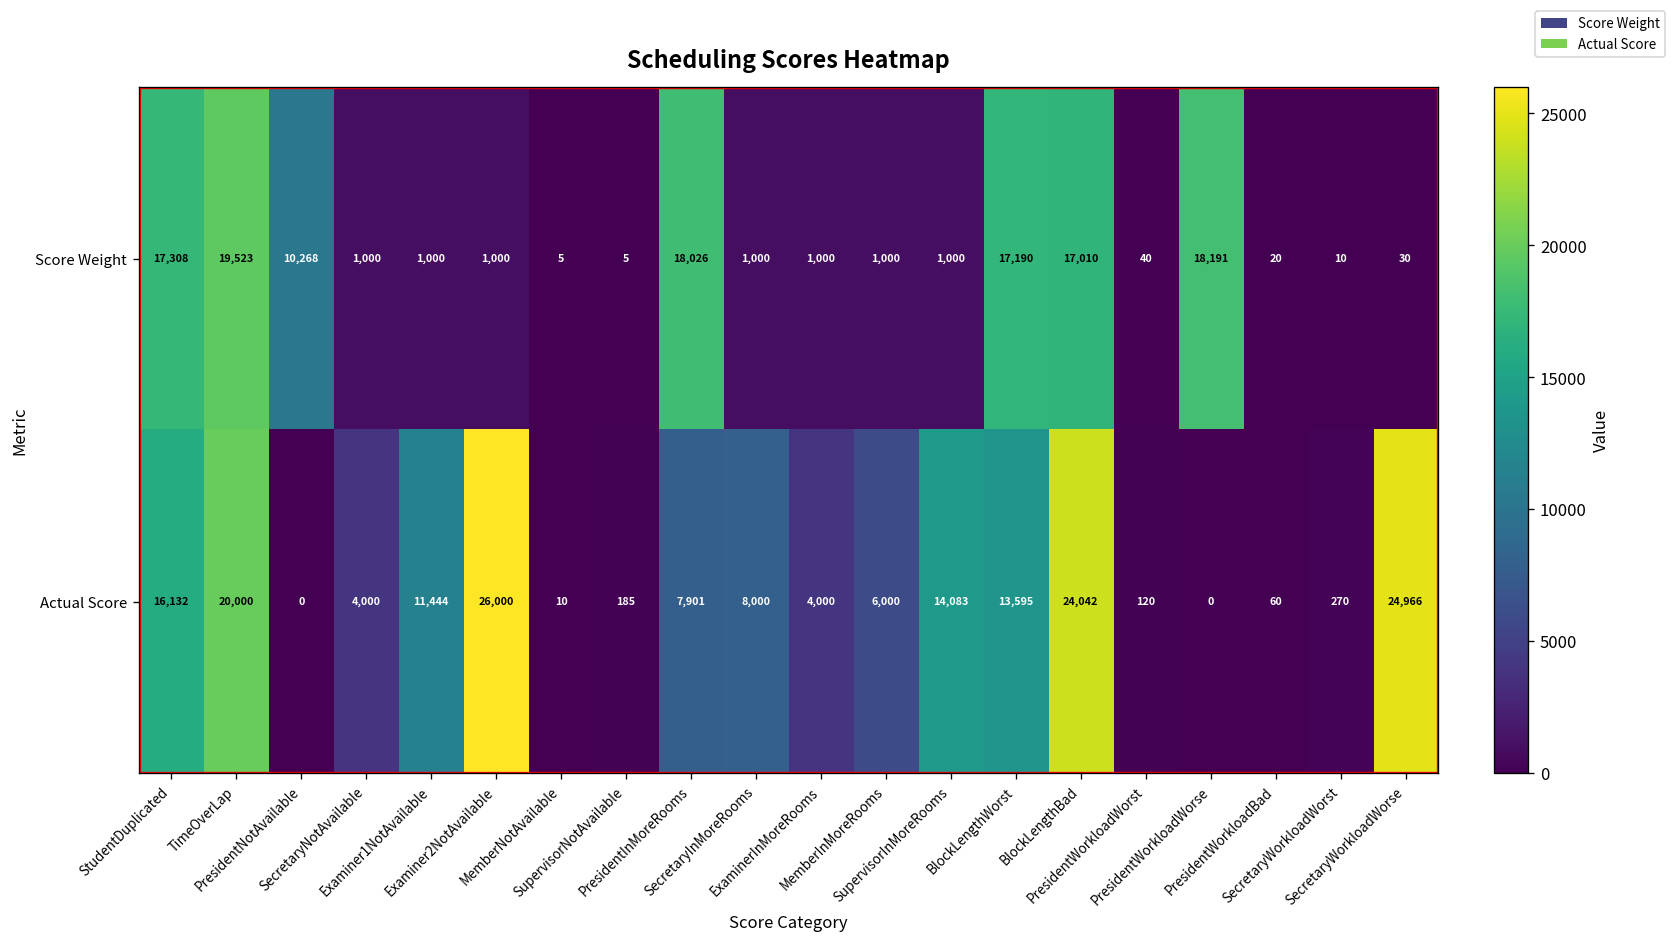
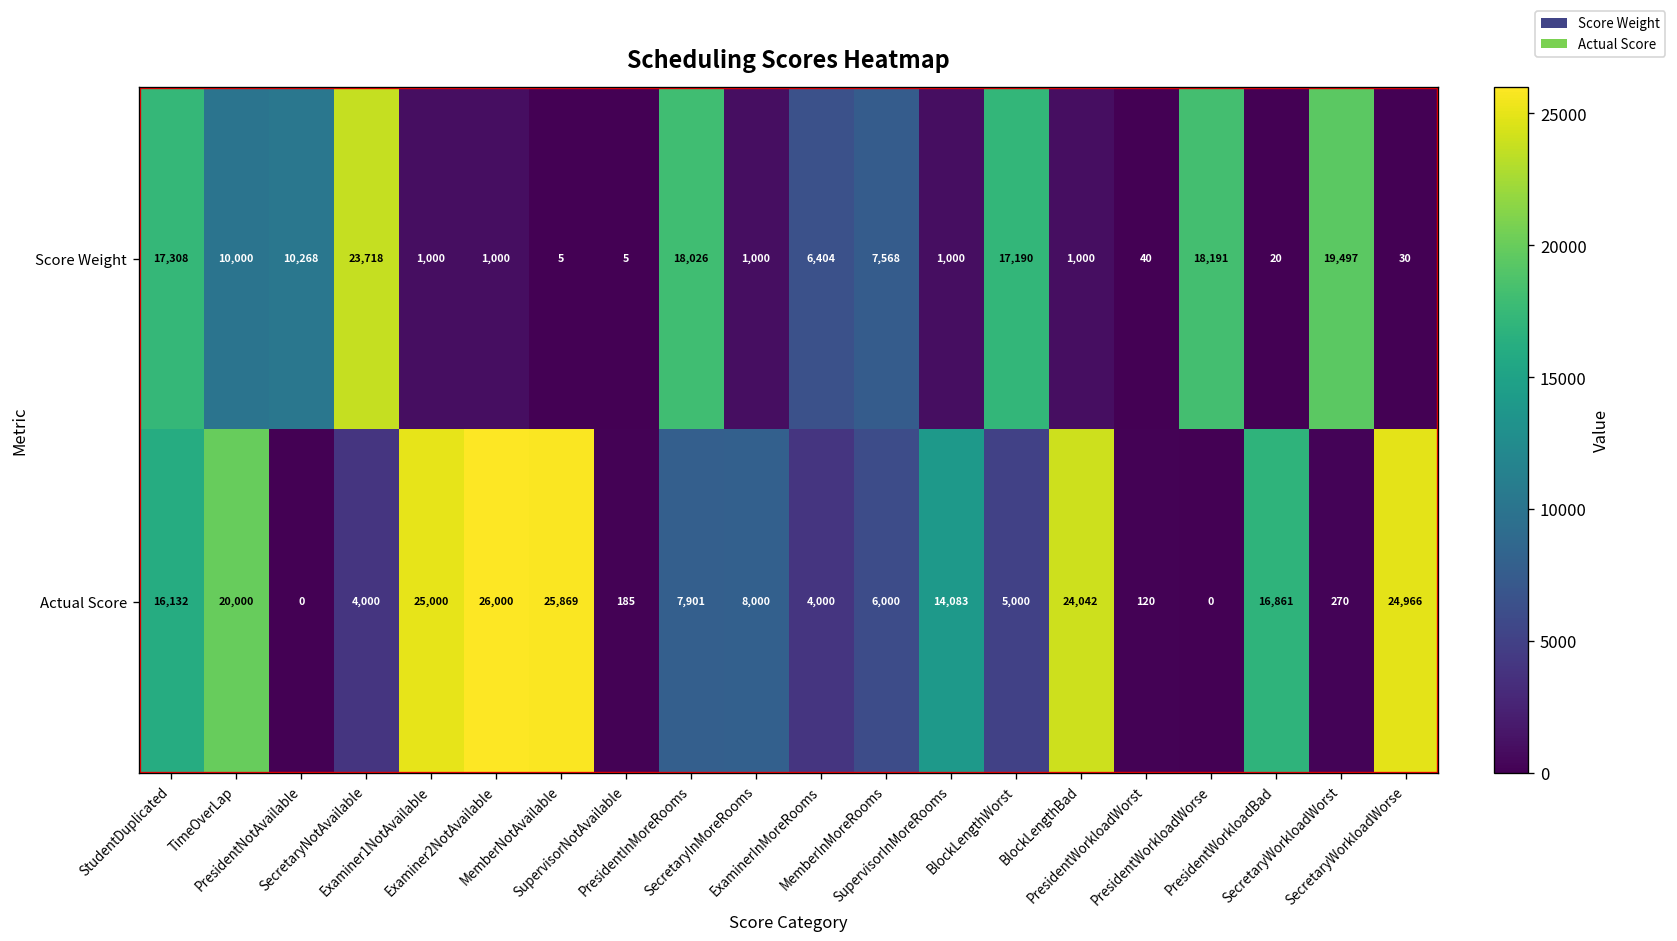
Score Weight, TimeOverLap: 19,523 -> 10,000
Score Weight, SecretaryNotAvailable: 1,000 -> 23,718
Score Weight, ExaminerInMoreRooms: 1,000 -> 6,404
Score Weight, MemberInMoreRooms: 1,000 -> 7,568
Score Weight, BlockLengthBad: 17,010 -> 1,000
Score Weight, SecretaryWorkloadWorst: 10 -> 19,497
Actual Score, Examiner1NotAvailable: 11,444 -> 25,000
Actual Score, MemberNotAvailable: 10 -> 25,869
Actual Score, BlockLengthWorst: 13,595 -> 5,000
Actual Score, PresidentWorkloadBad: 60 -> 16,861
